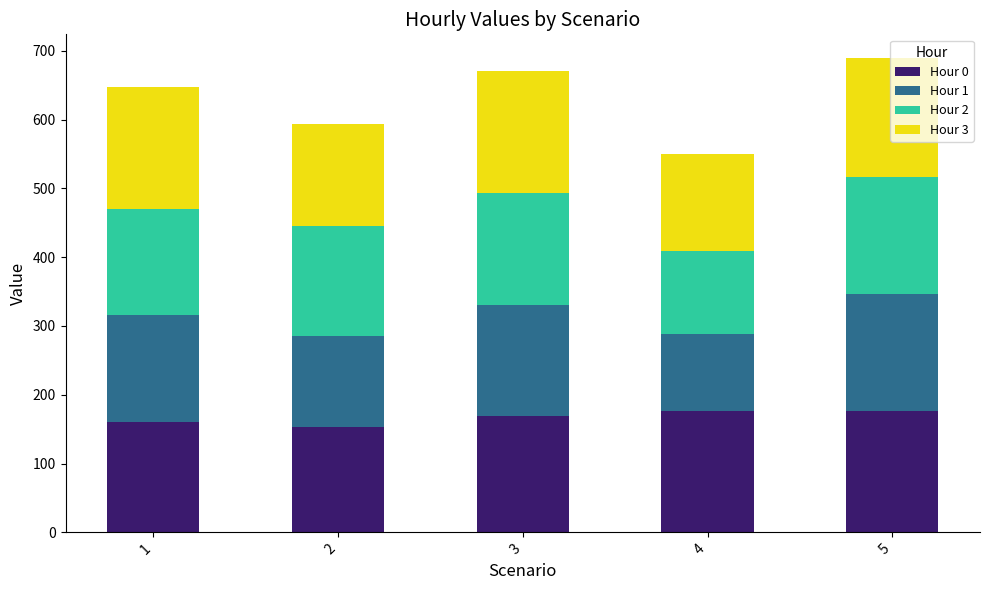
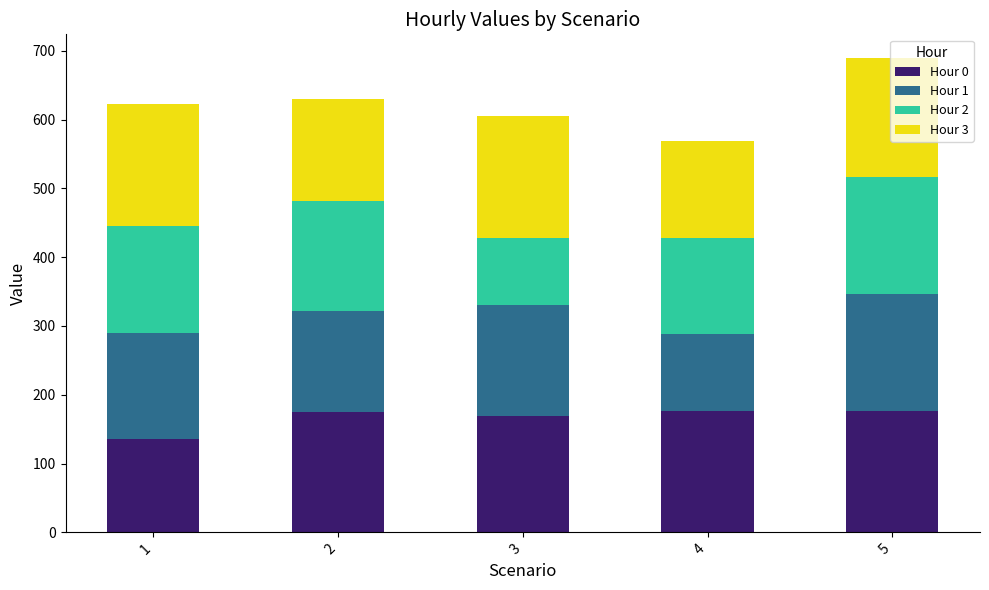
Hour 0, 1: 160 -> 140
Hour 0, 2: 150 -> 180
Hour 1, 2: 130 -> 150
Hour 2, 3: 160 -> 100
Hour 2, 4: 120 -> 140
